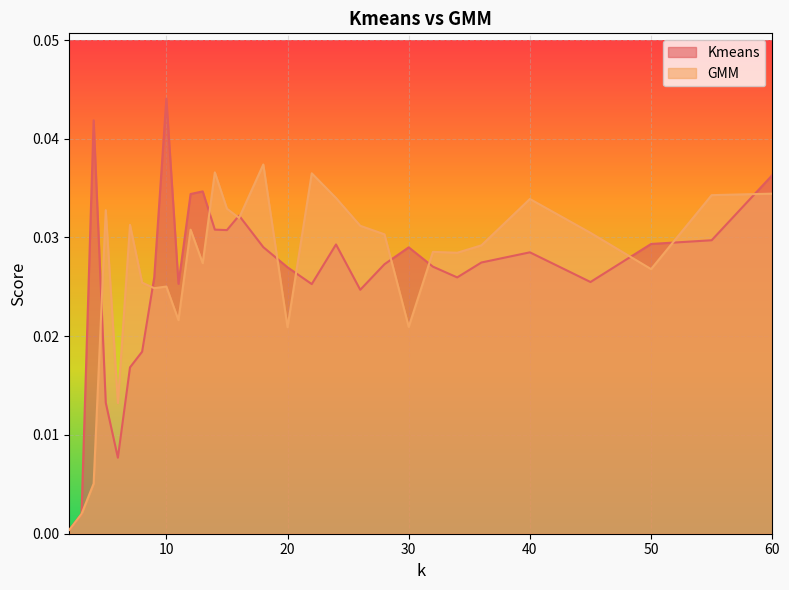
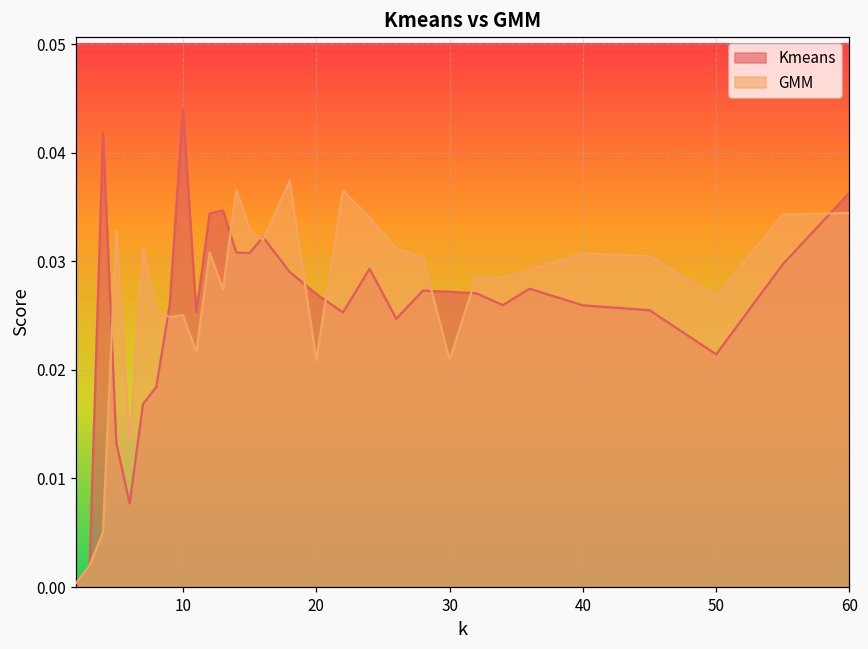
Kmeans, 30: 0.029 -> 0.027
Kmeans, 40: 0.028 -> 0.026
GMM, 40: 0.034 -> 0.031
Kmeans, 50: 0.029 -> 0.021
